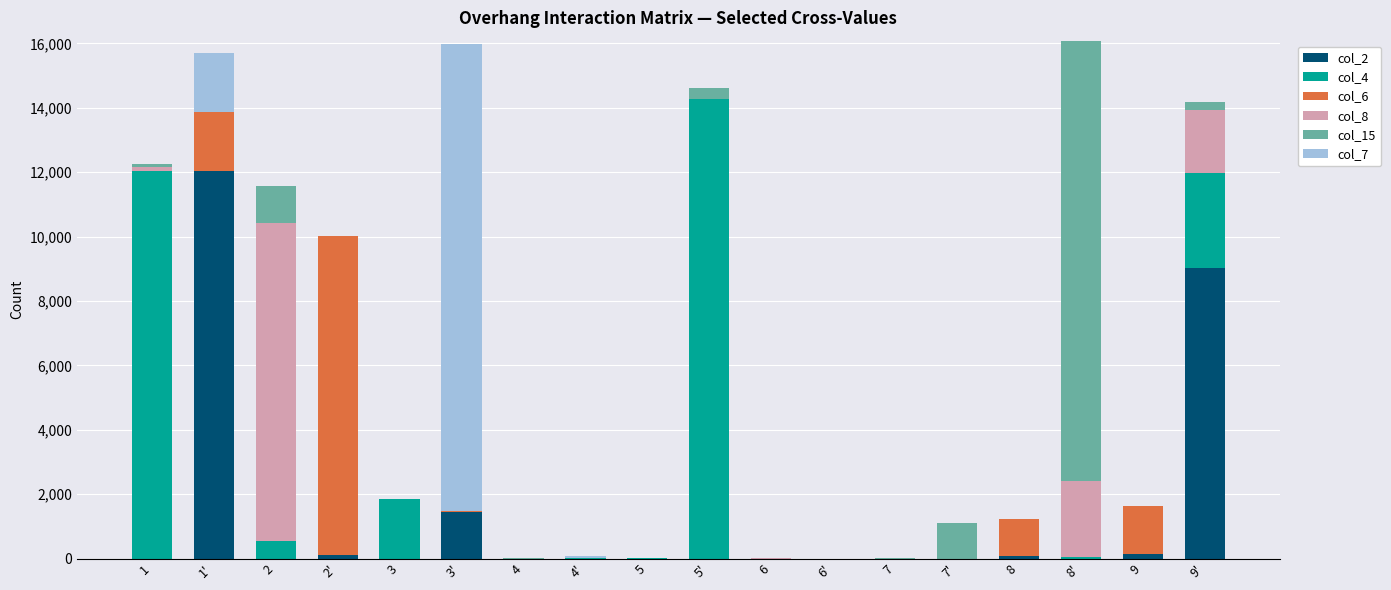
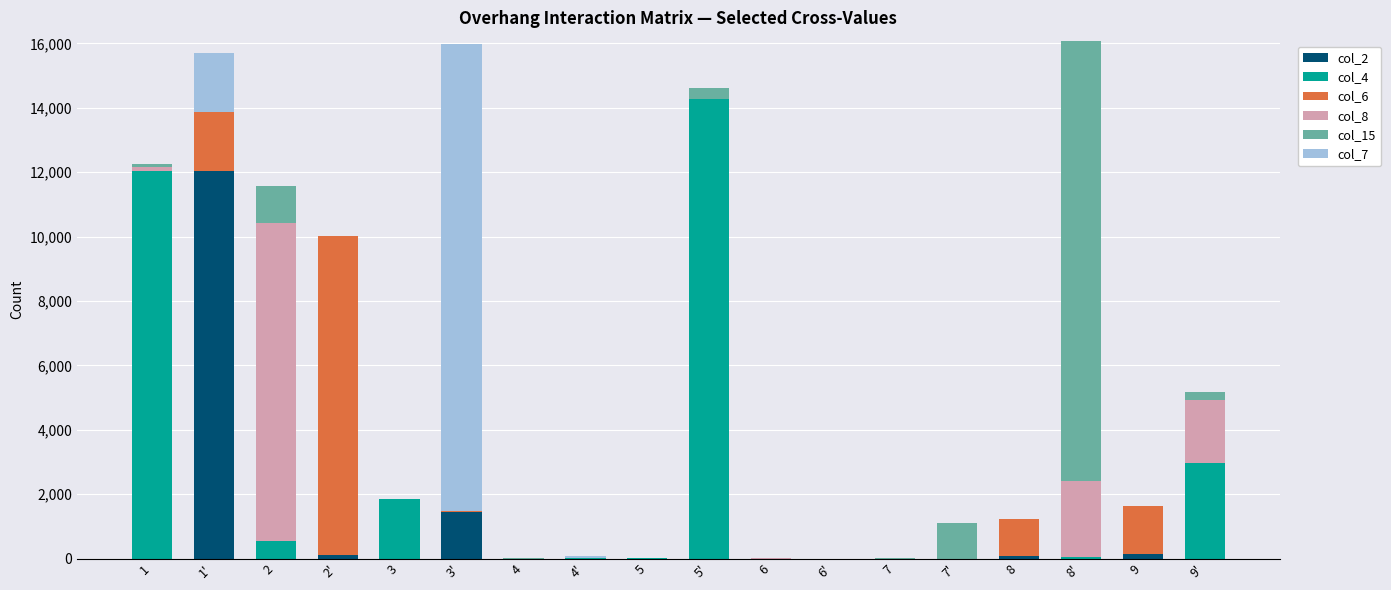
col_2, 9': 9,000 -> 0
